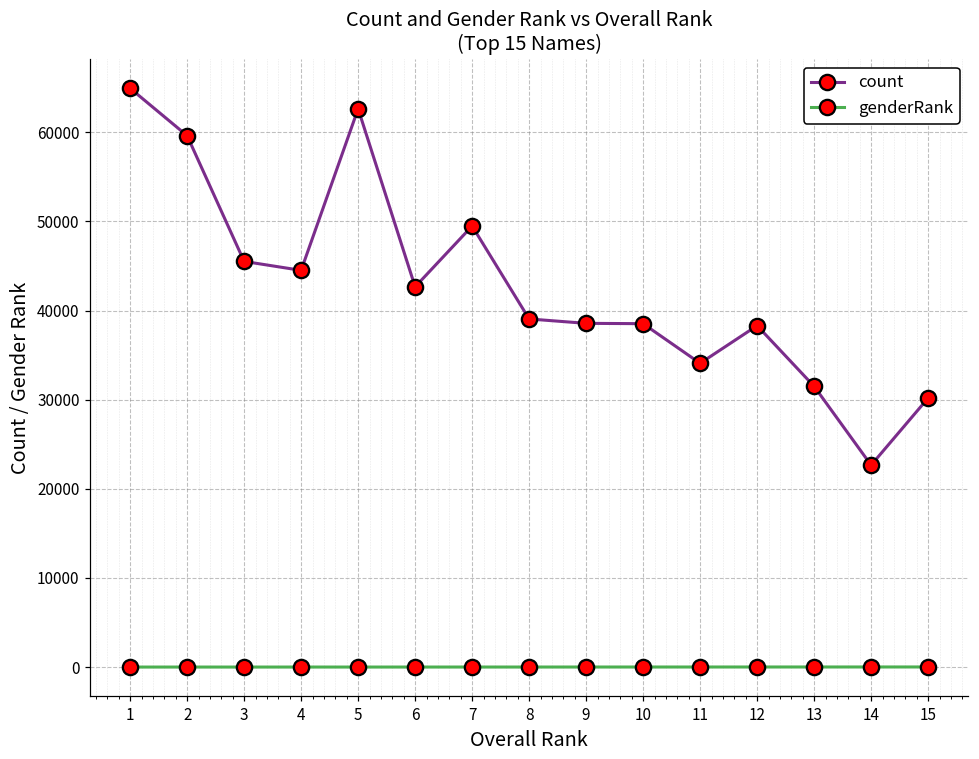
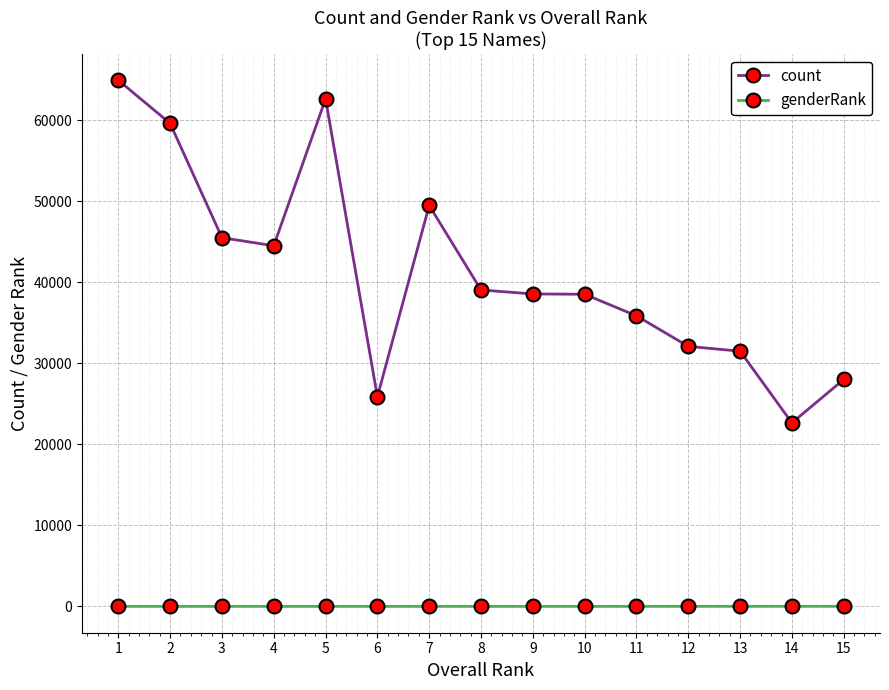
count, 6: 43000 -> 26000
count, 11: 34000 -> 36000
count, 12: 38000 -> 32000
count, 15: 30000 -> 28000
